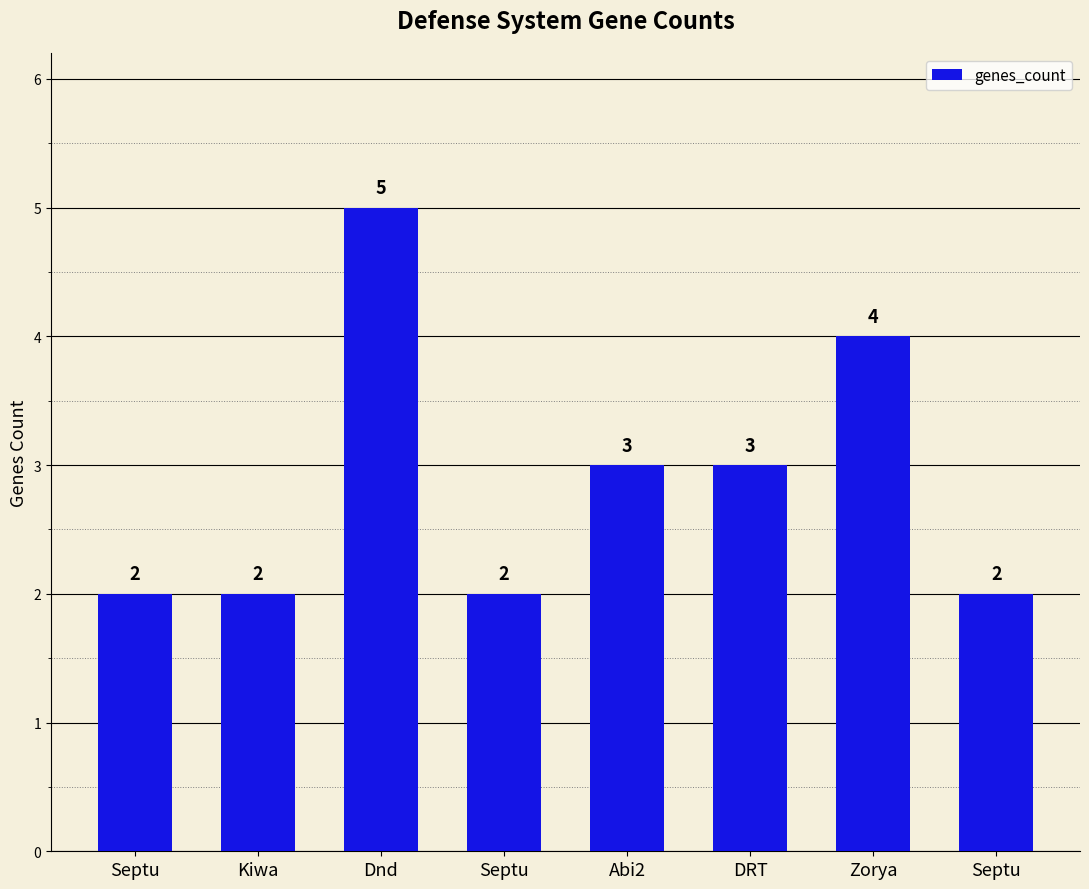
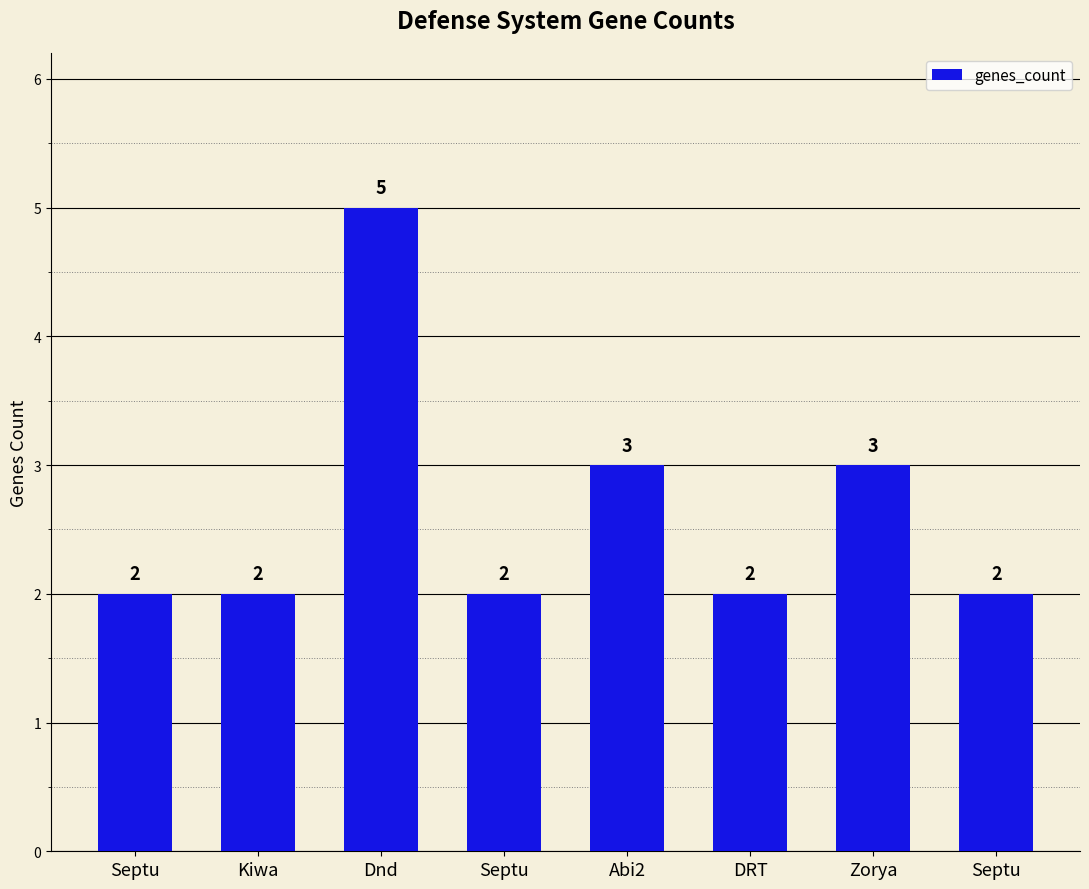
DRT: 3 -> 2
Zorya: 4 -> 3
